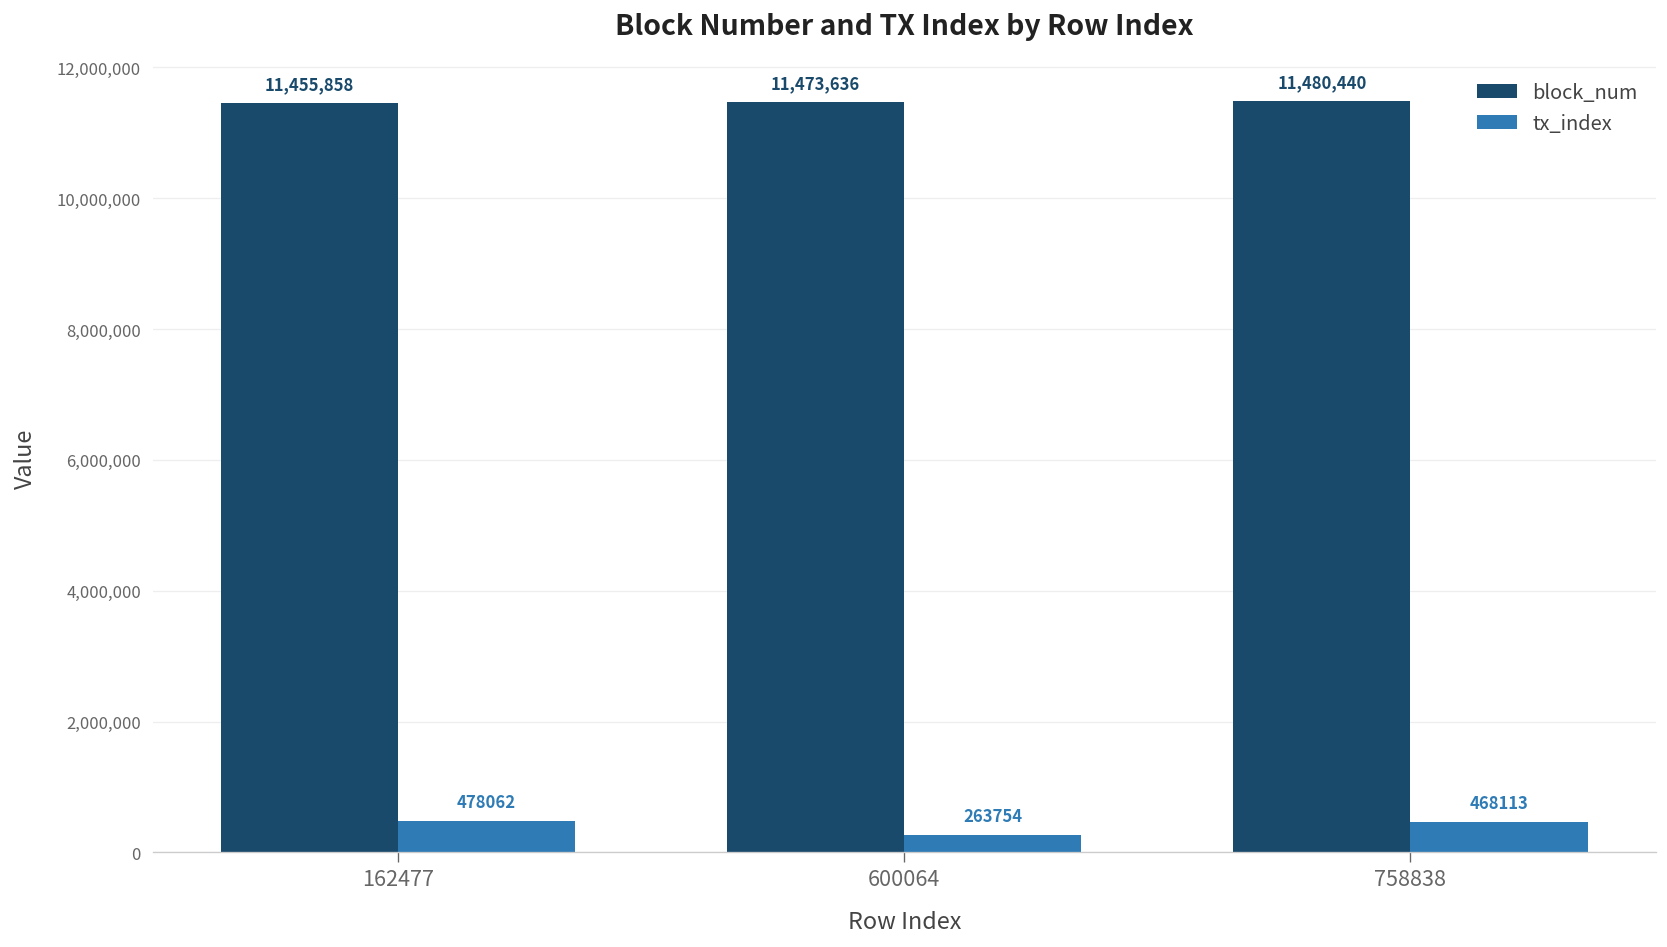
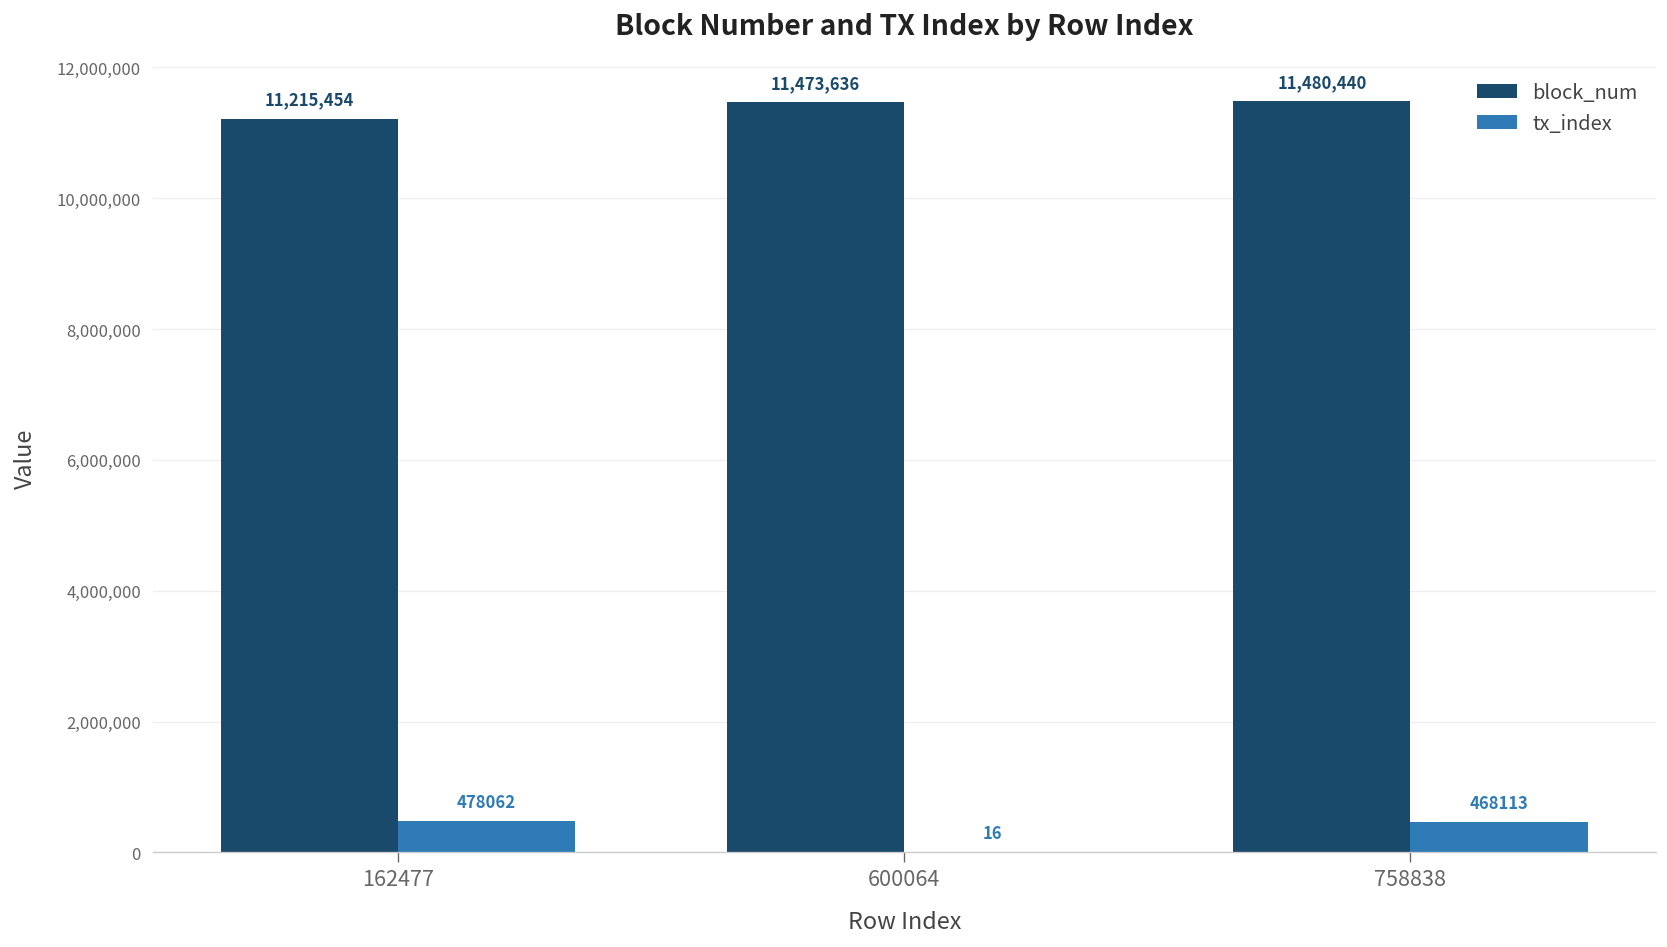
block_num, 162477: 11,455,858 -> 11,215,454
tx_index, 600064: 263754 -> 16
